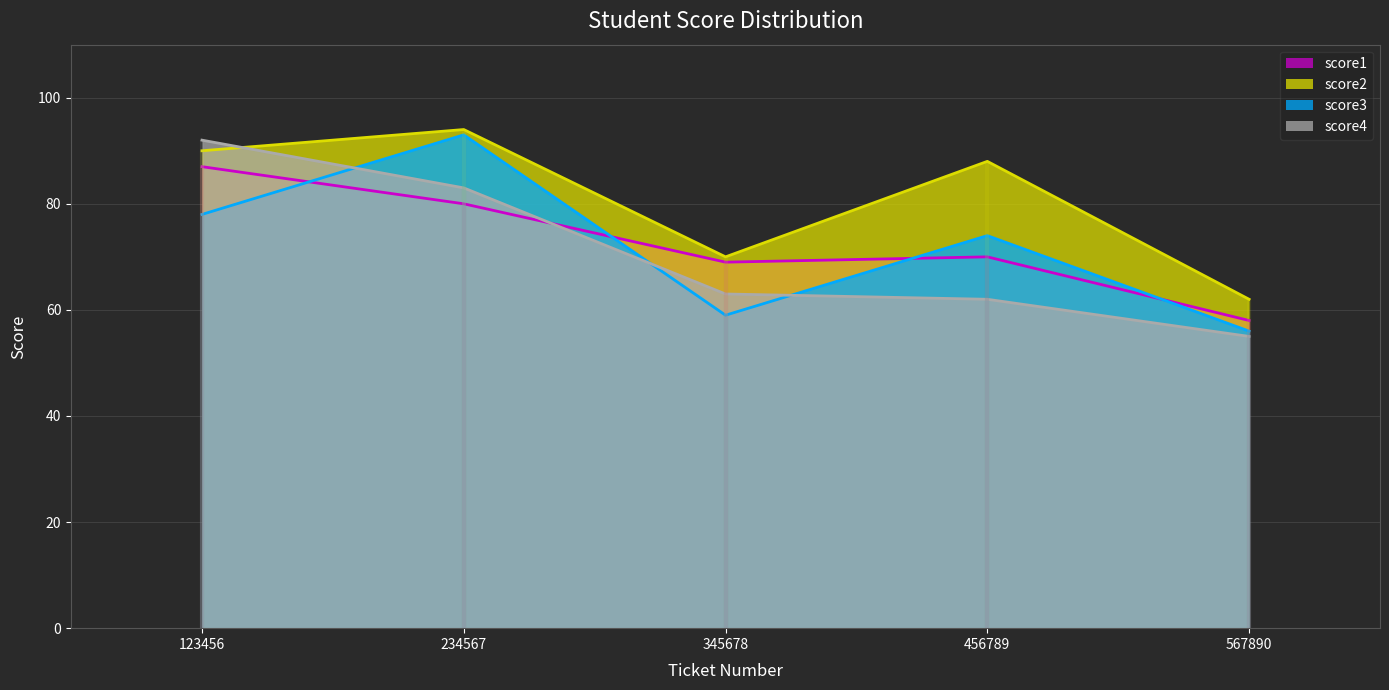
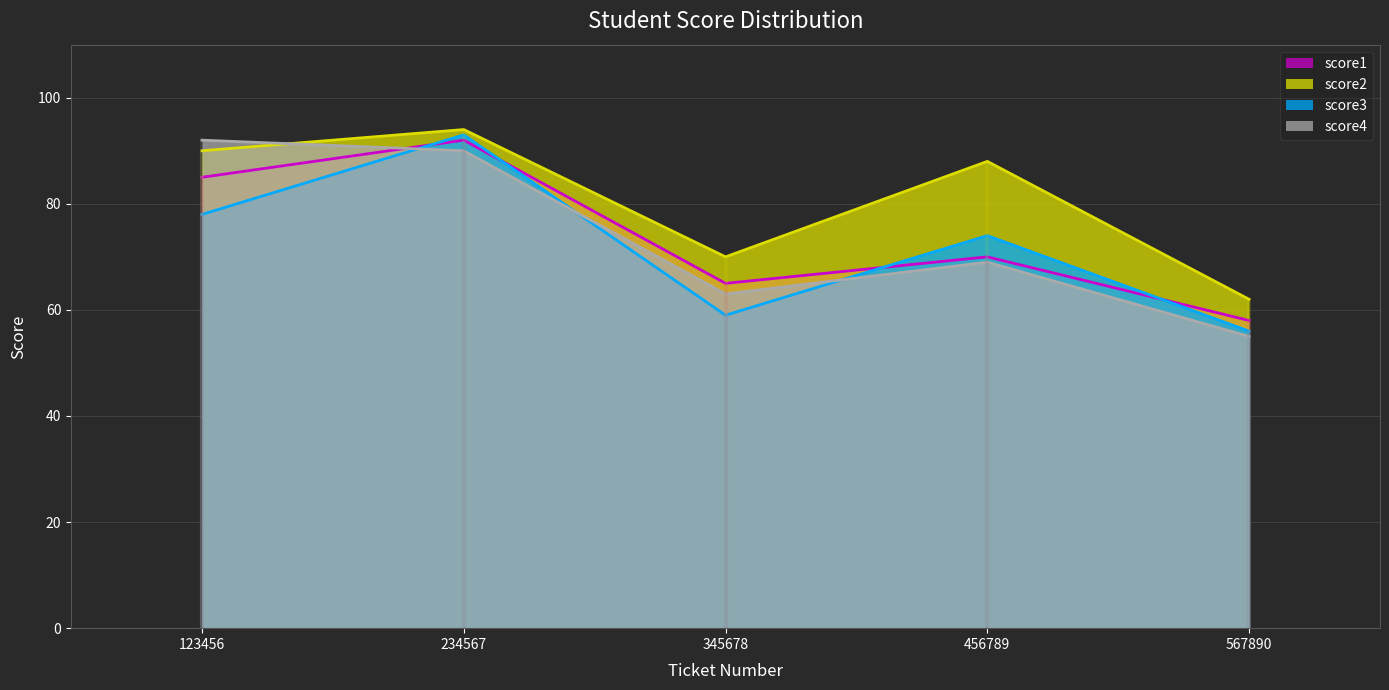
score1, 123456: 87 -> 85
score1, 234567: 80 -> 92
score4, 234567: 83 -> 90
score1, 345678: 69 -> 65
score4, 456789: 62 -> 69
